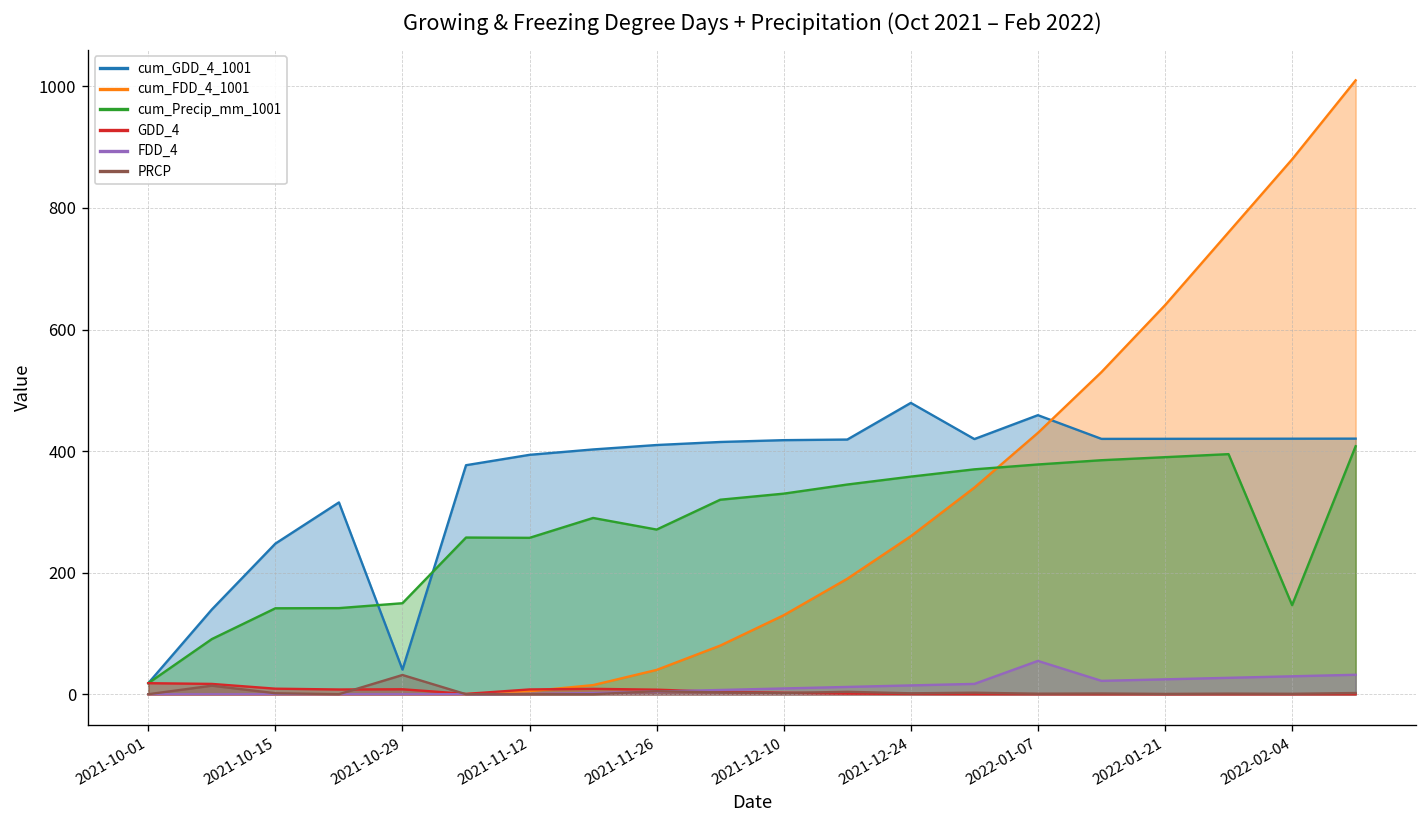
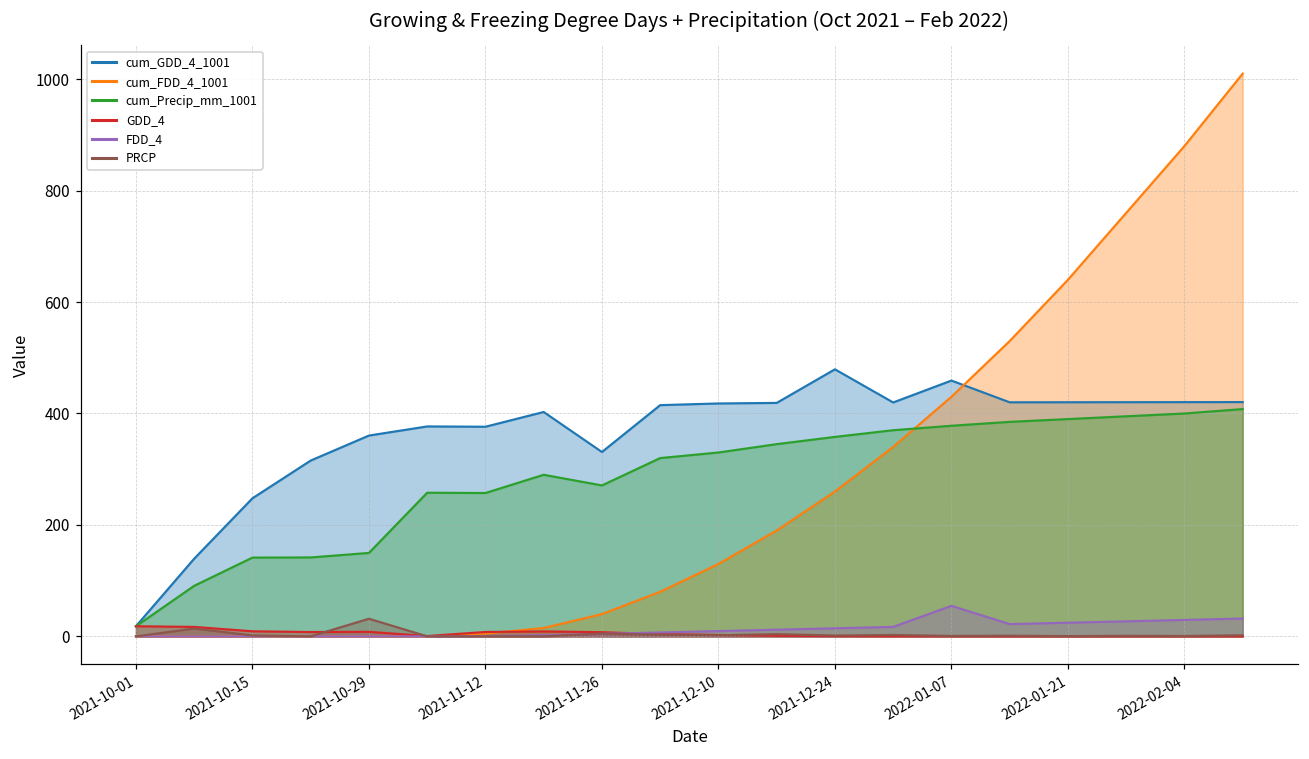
cum_GDD_4_1001, 2021-10-29: 40 -> 360
cum_GDD_4_1001, 2021-11-12: 390 -> 380
cum_GDD_4_1001, 2021-11-26: 410 -> 330
cum_Precip_mm_1001, 2022-02-04: 150 -> 400
